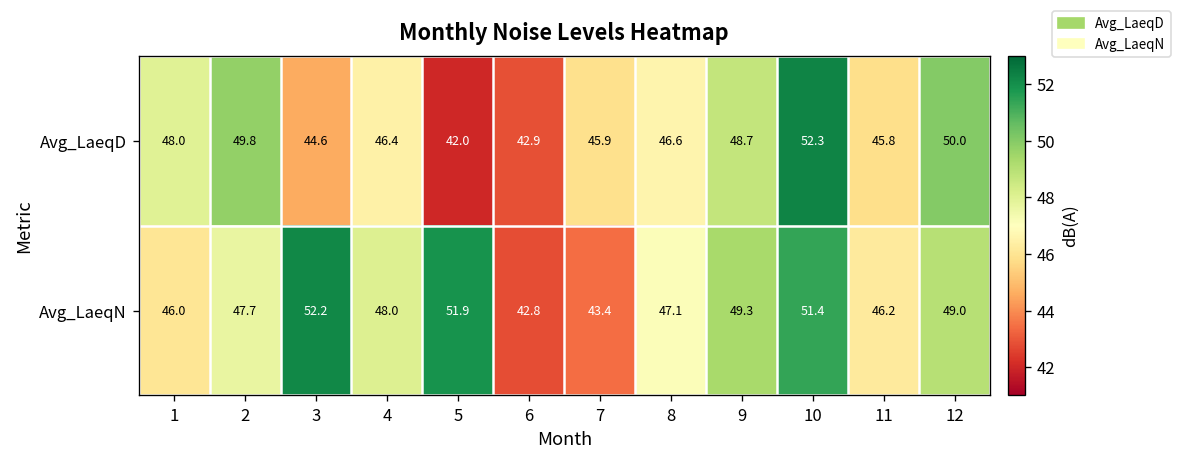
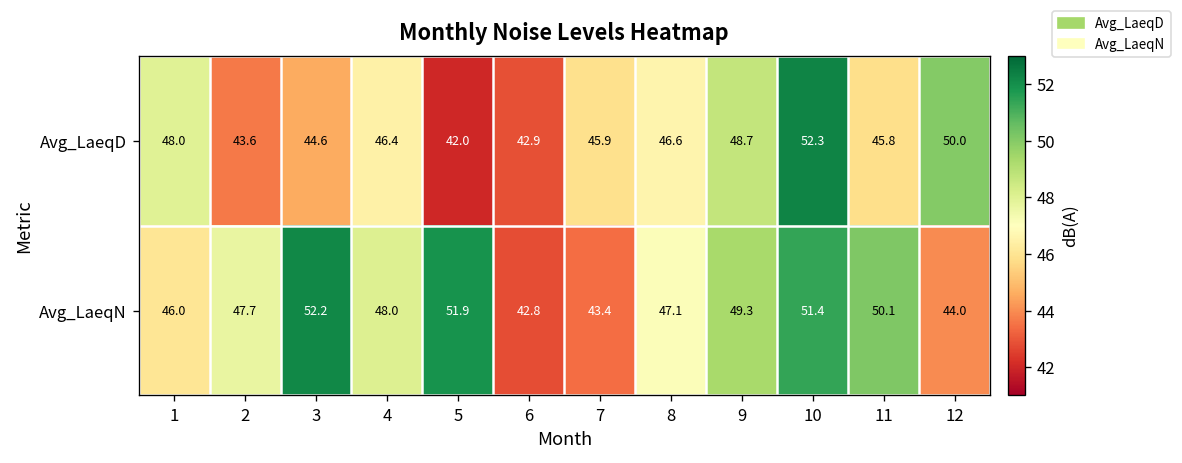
Avg_LaeqD, 2: 49.8 -> 43.6
Avg_LaeqN, 11: 46.2 -> 50.1
Avg_LaeqN, 12: 49.0 -> 44.0
